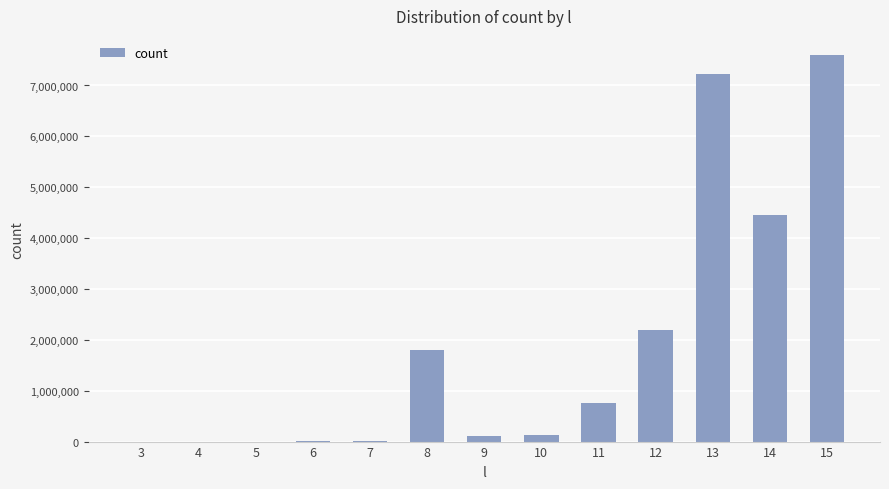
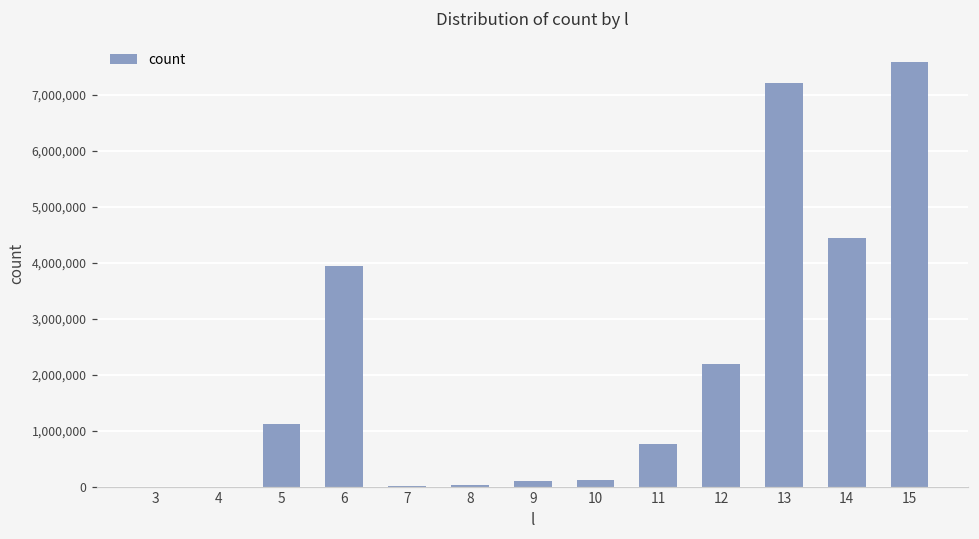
5: 0 -> 1,100,000
6: 0 -> 4,000,000
8: 1,800,000 -> 0
